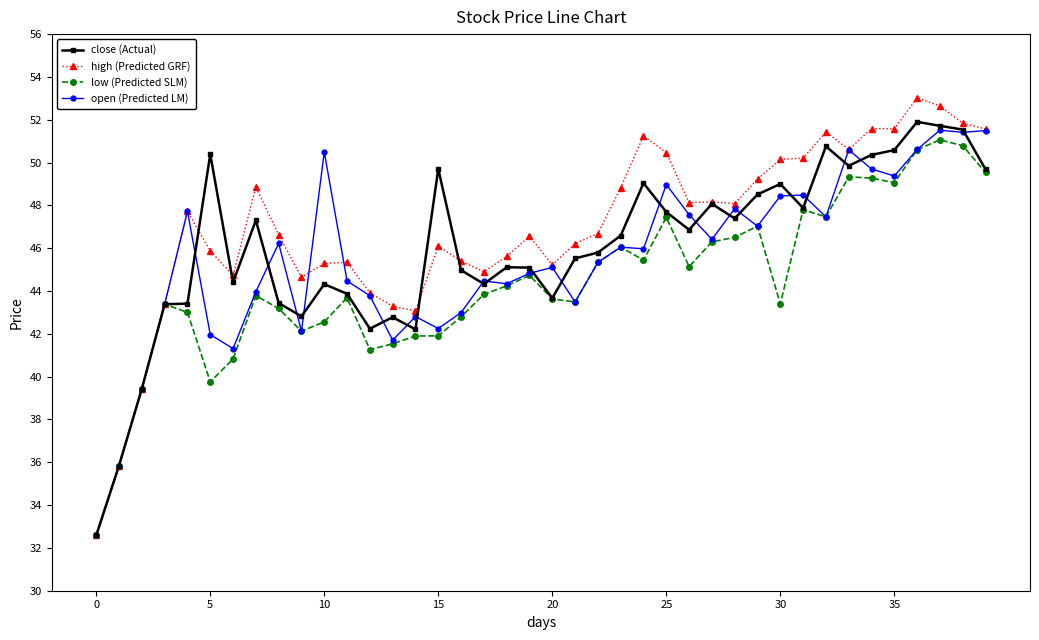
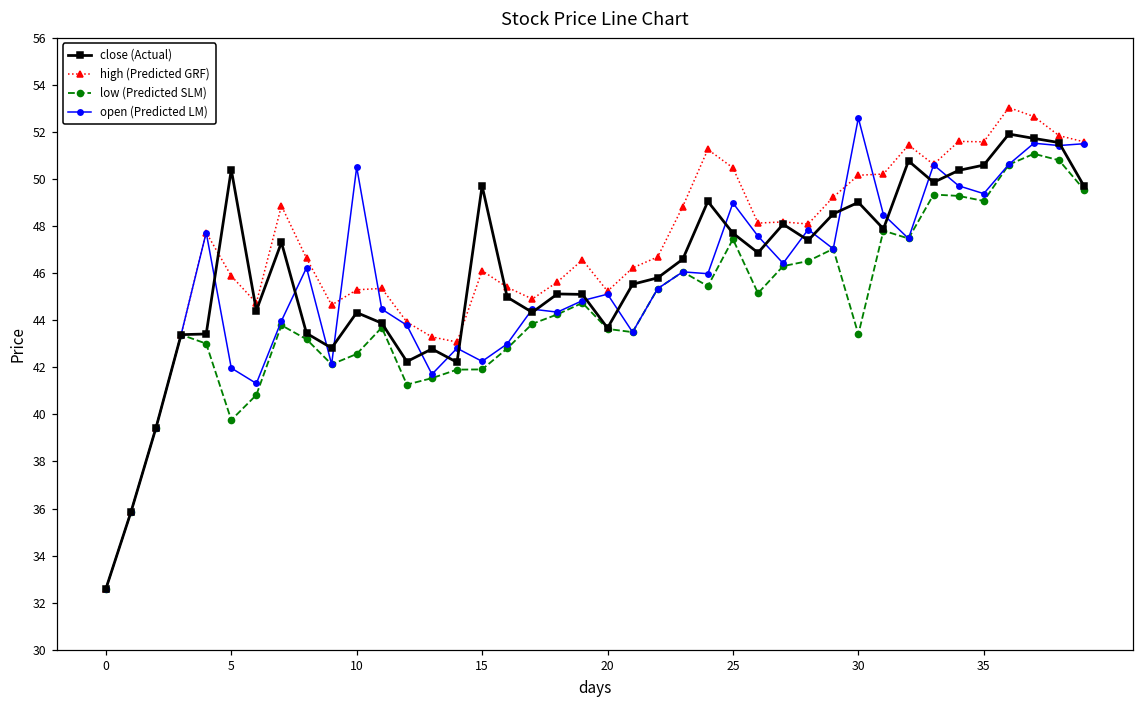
open (Predicted LM), 30: 48.4 -> 52.6
